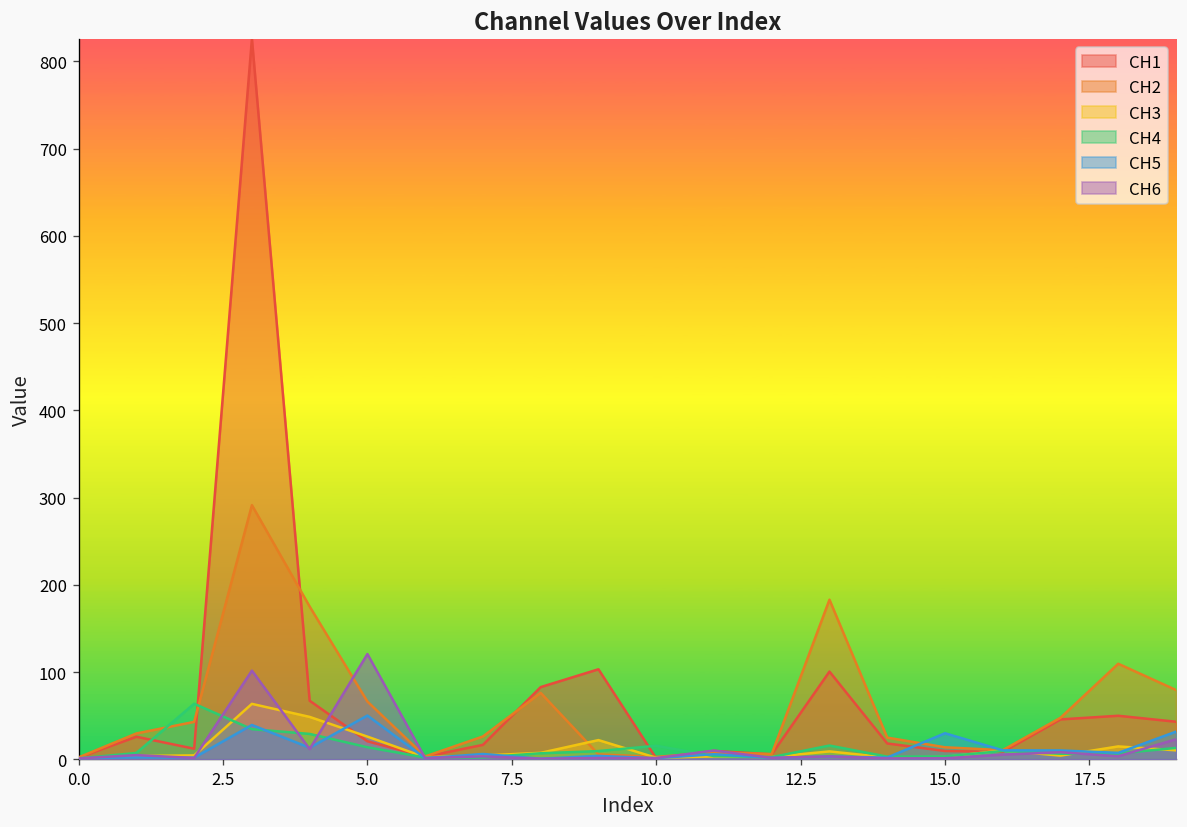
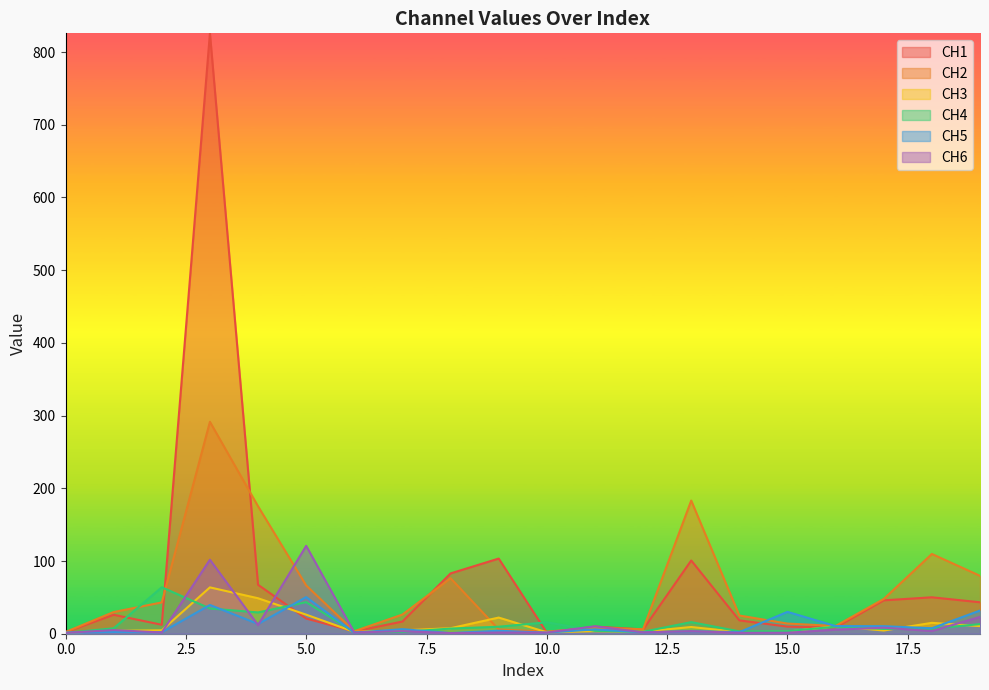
CH4, 5.0: 10 -> 40
